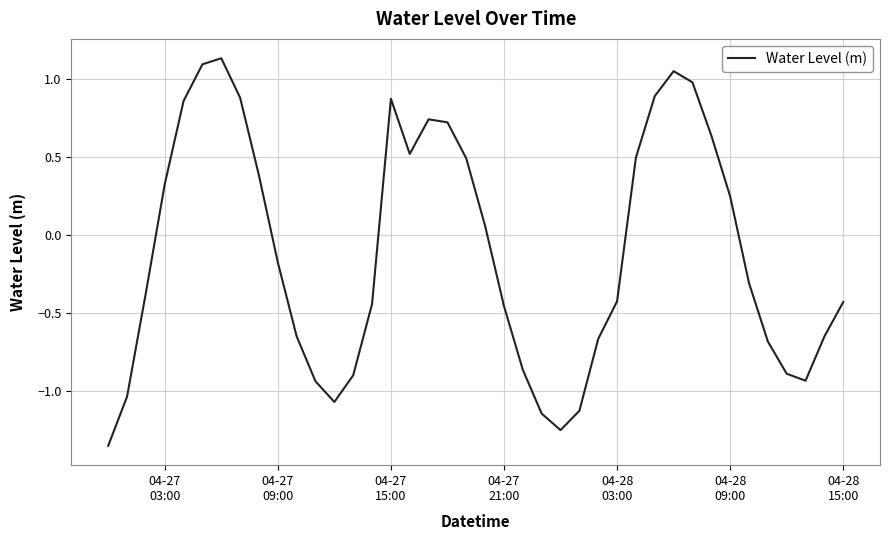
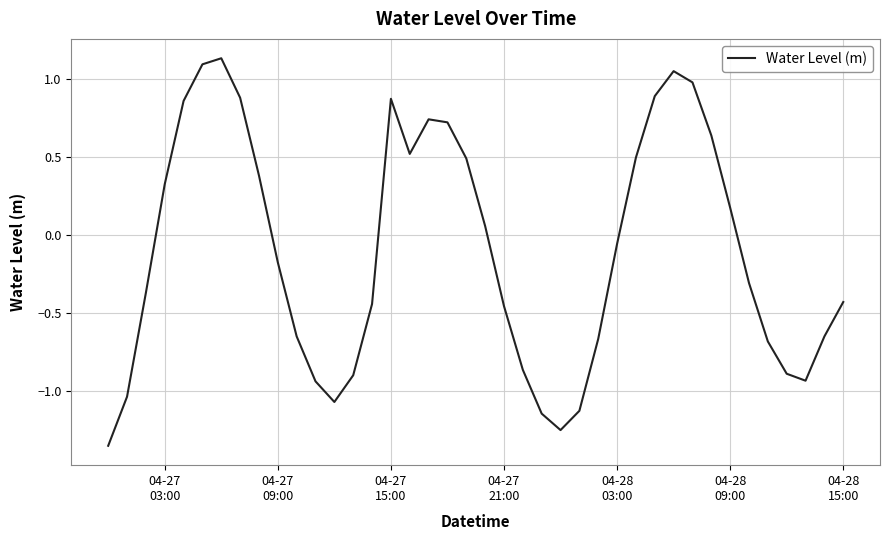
04-28 03:00: -0.43 -> -0.06
04-28 09:00: 0.25 -> 0.17
